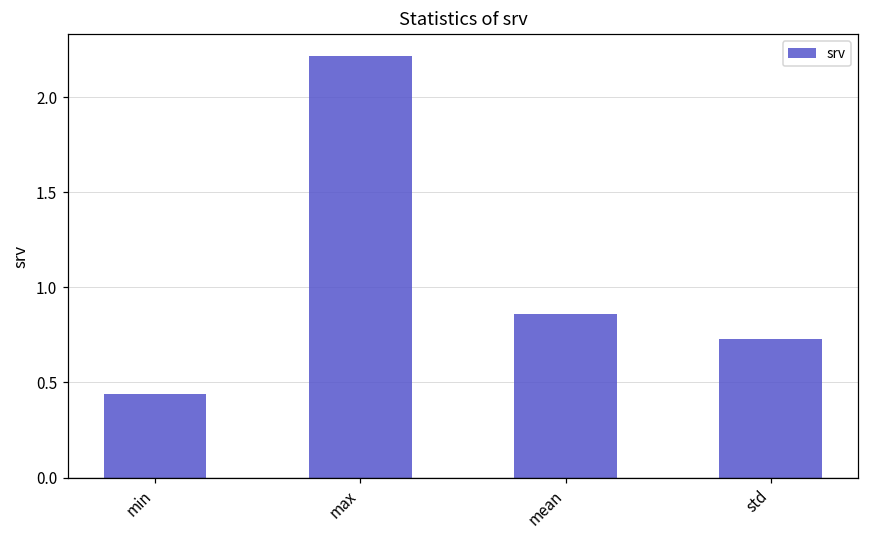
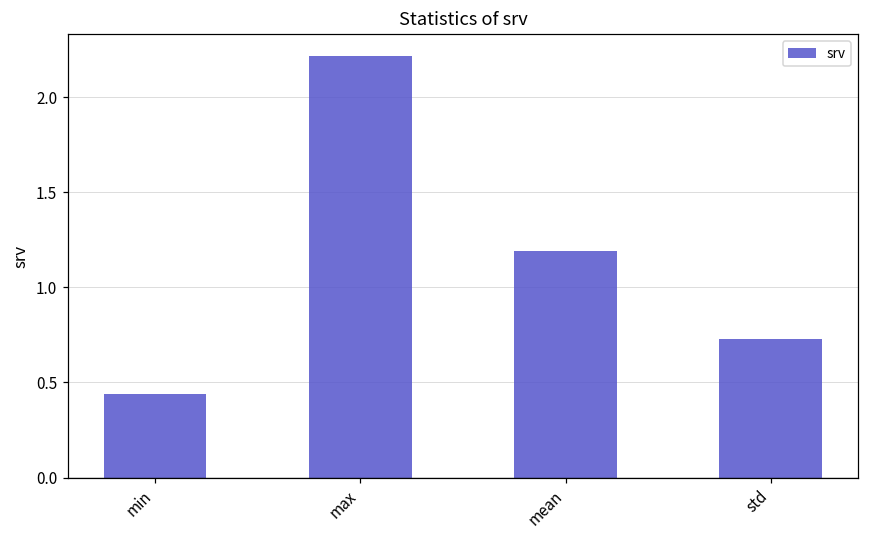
mean: 0.86 -> 1.19
